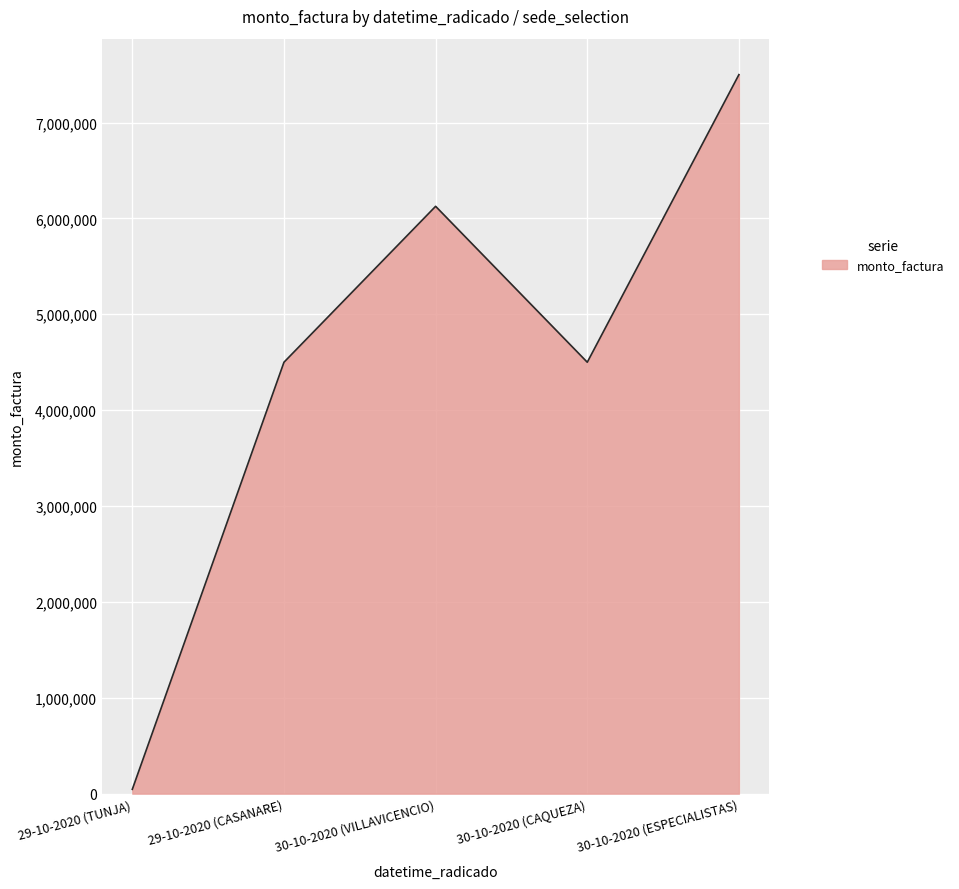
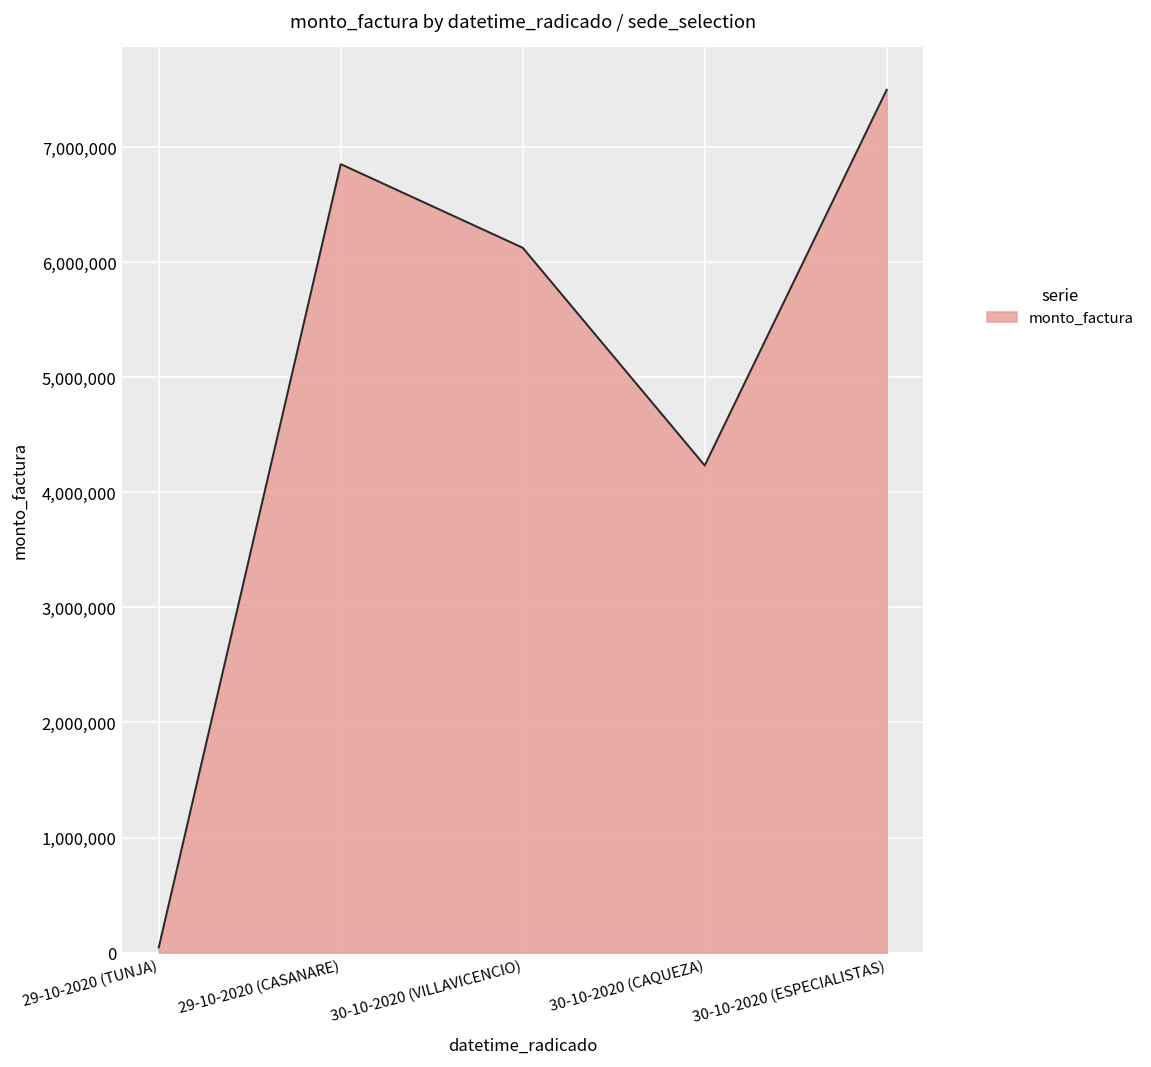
29-10-2020 (CASANARE): 4,500,000 -> 6,900,000
30-10-2020 (CAQUEZA): 4,500,000 -> 4,200,000
